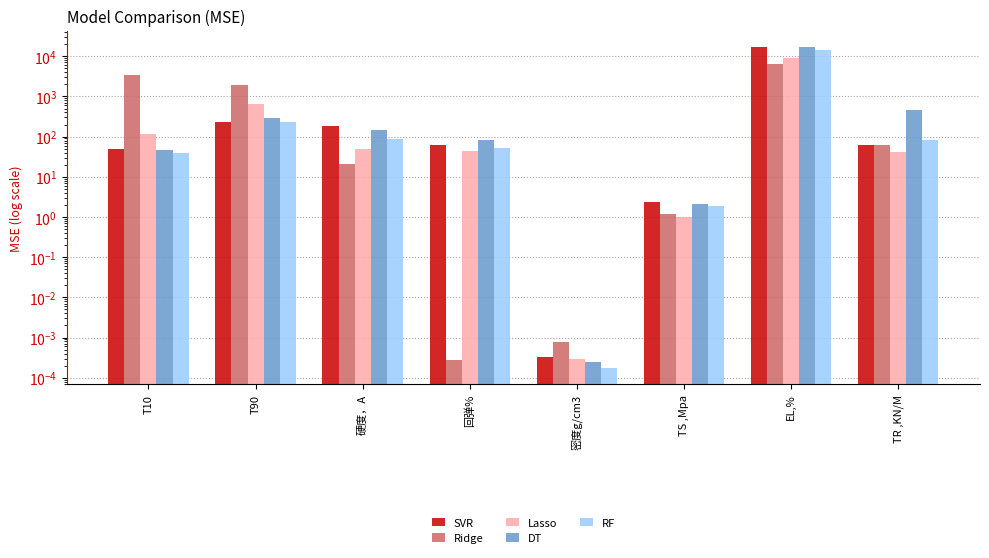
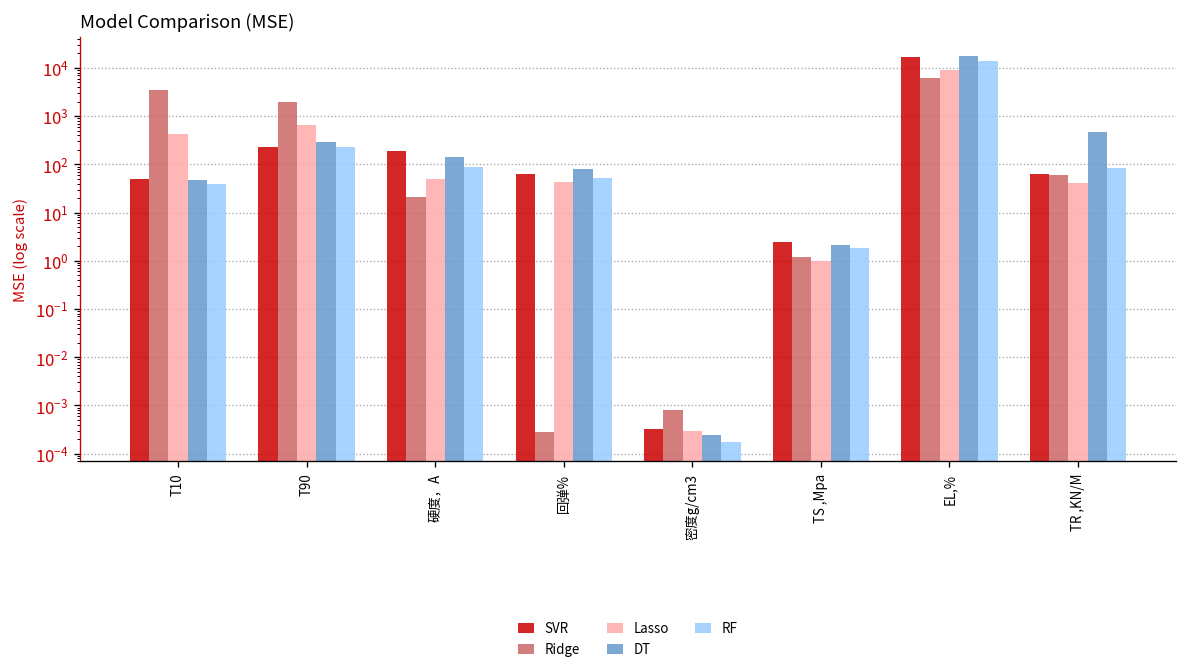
Lasso, T10: 120 -> 400
